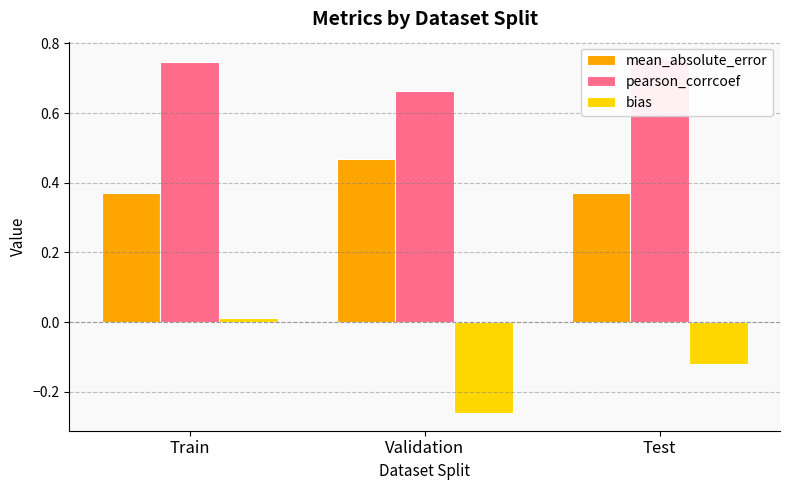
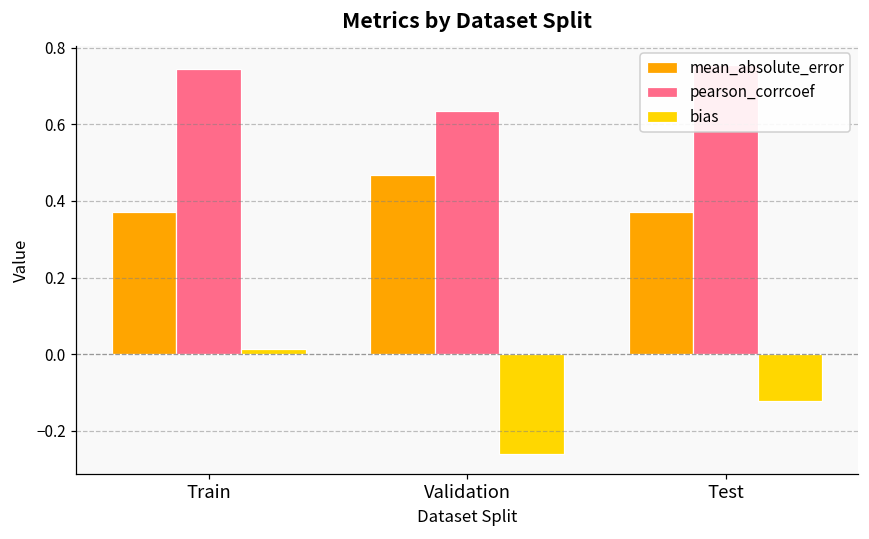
pearson_corrcoef, Validation: 0.66 -> 0.63
